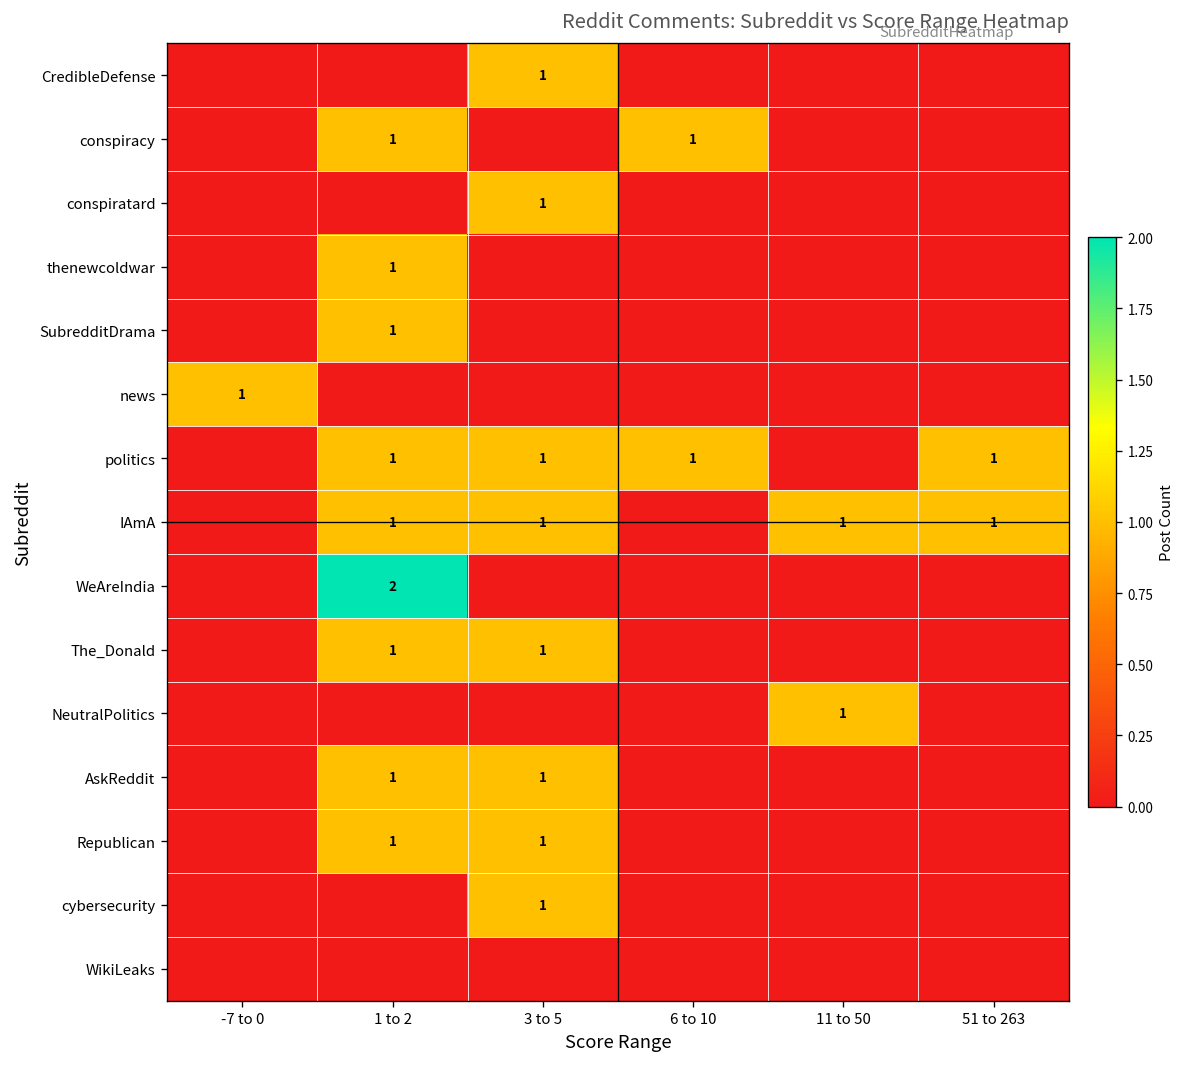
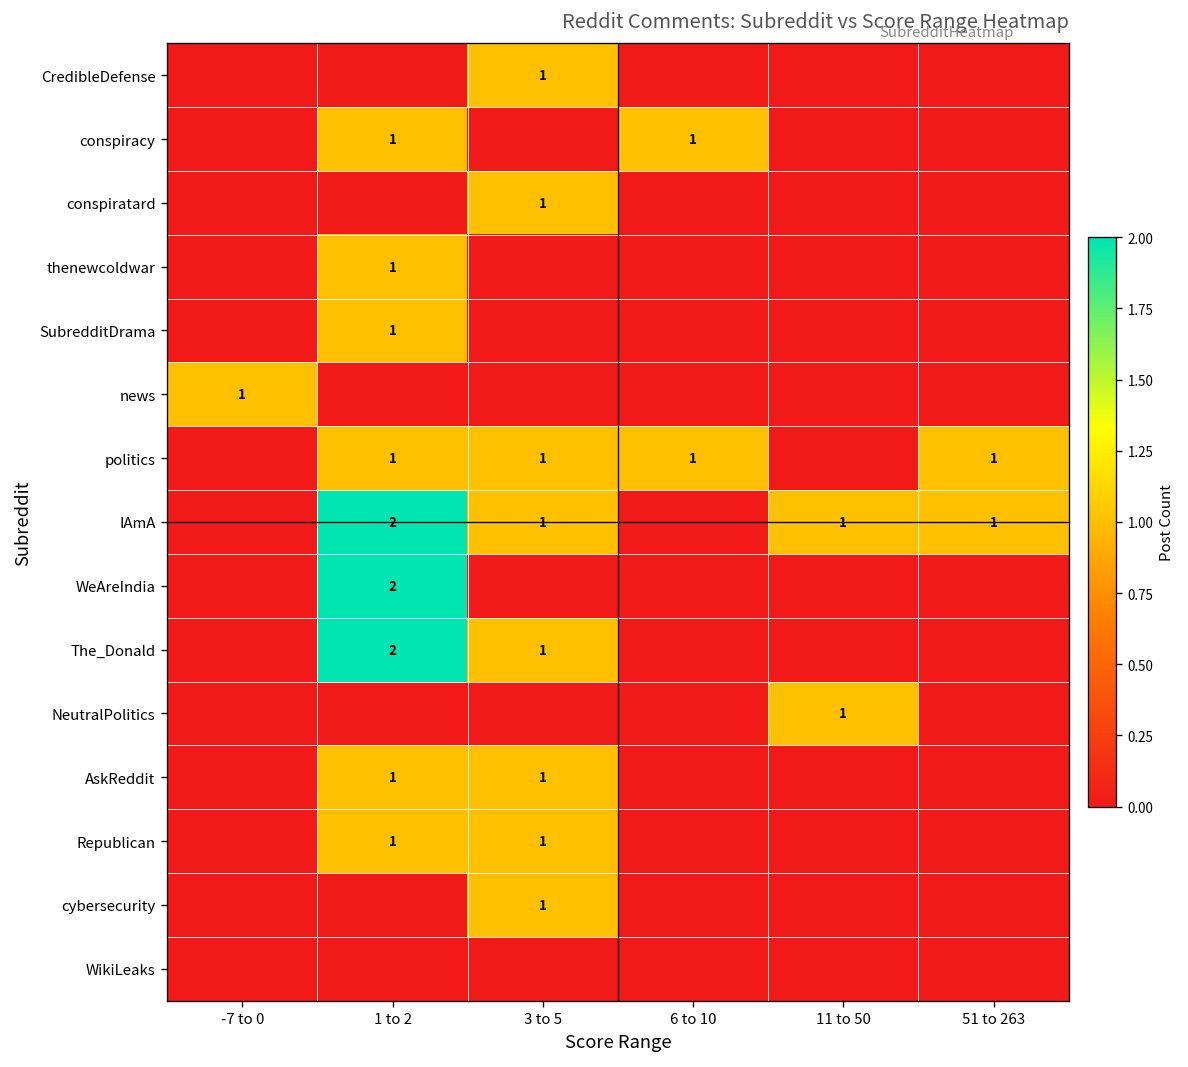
IAmA, 1 to 2: 1 -> 2
The_Donald, 1 to 2: 1 -> 2
